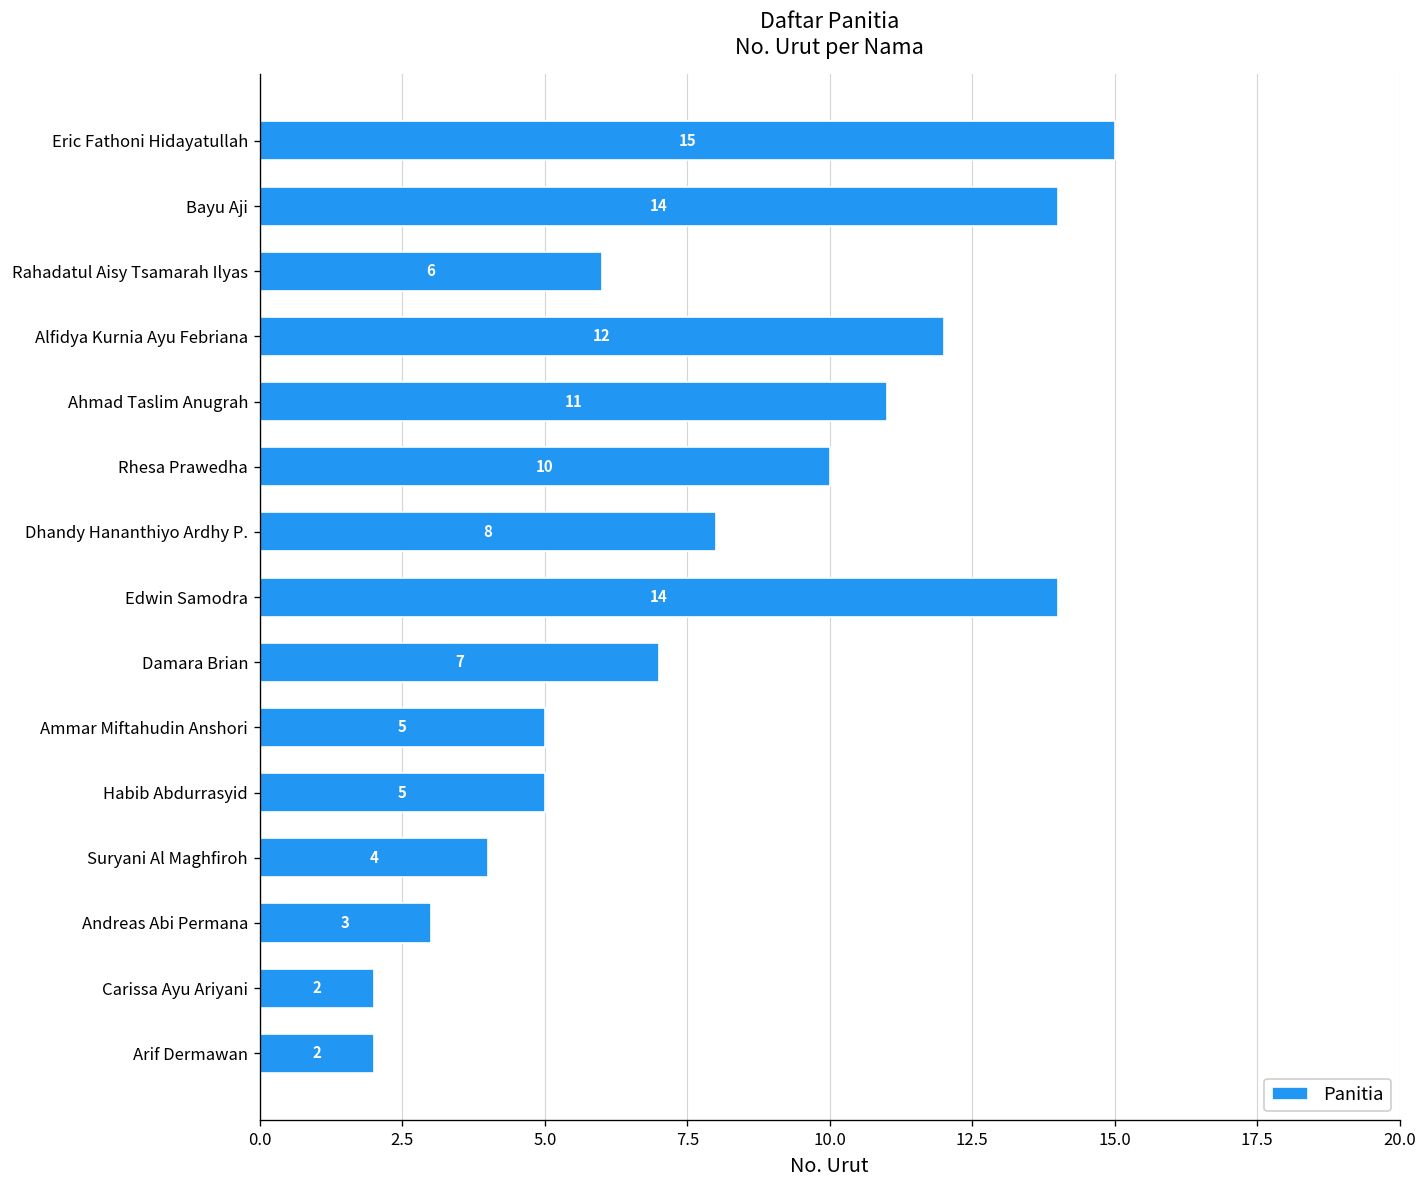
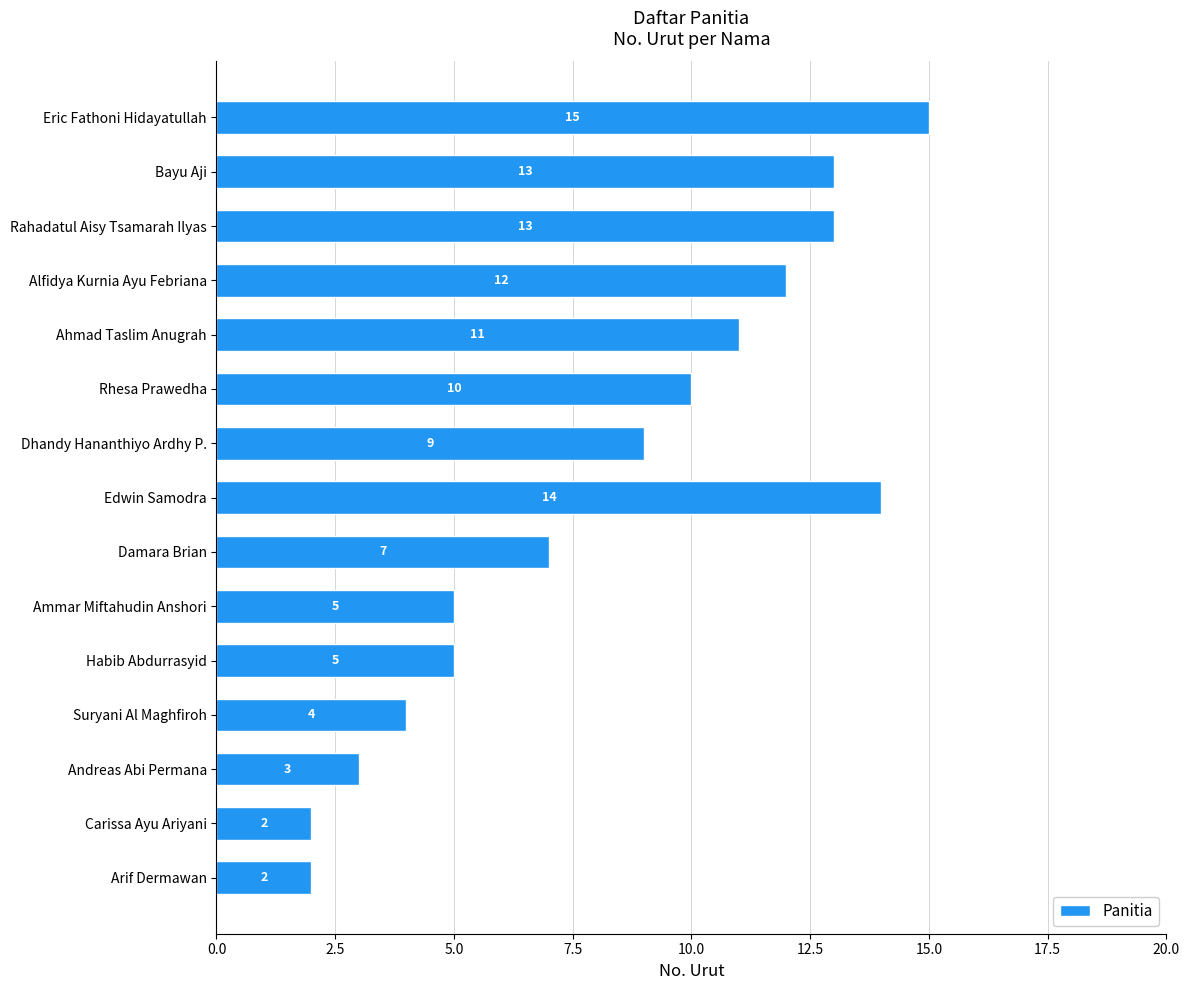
Bayu Aji: 14 -> 13
Rahadatul Aisy Tsamarah Ilyas: 6 -> 13
Dhandy Hananthiyo Ardhy P.: 8 -> 9
